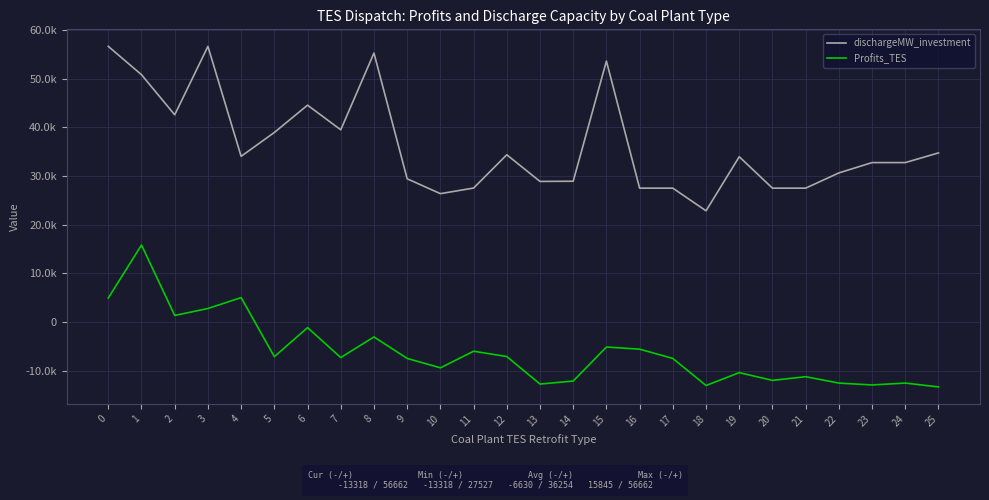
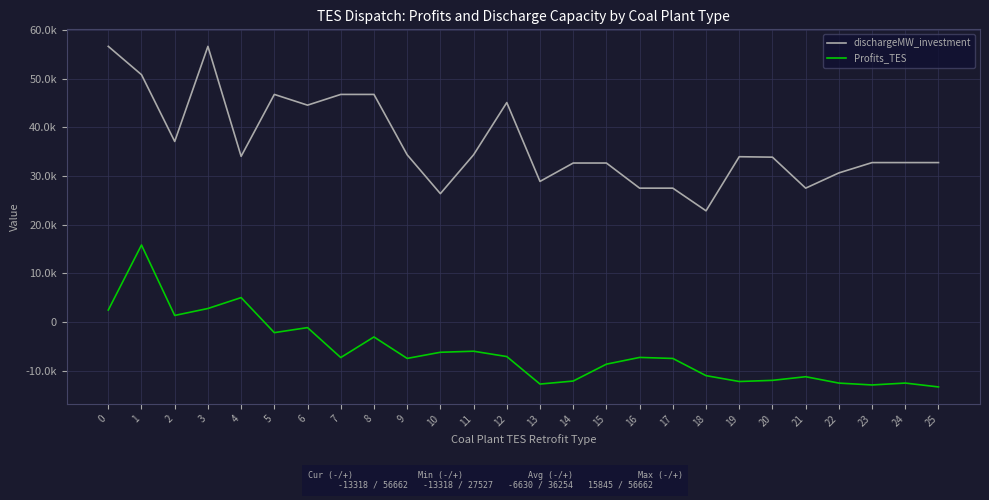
Profits_TES, 0: 5000 -> 2000
dischargeMW_investment, 2: 43000 -> 37000
dischargeMW_investment, 5: 39000 -> 47000
Profits_TES, 5: -7000 -> -2000
dischargeMW_investment, 7: 40000 -> 47000
dischargeMW_investment, 8: 55000 -> 47000
dischargeMW_investment, 9: 29000 -> 34000
Profits_TES, 10: -9000 -> -6000
dischargeMW_investment, 11: 28000 -> 34000
dischargeMW_investment, 12: 34000 -> 45000
dischargeMW_investment, 14: 29000 -> 33000
dischargeMW_investment, 15: 54000 -> 33000
Profits_TES, 15: -5000 -> -9000
Profits_TES, 16: -6000 -> -7000
Profits_TES, 18: -13000 -> -11000
Profits_TES, 19: -10000 -> -12000
dischargeMW_investment, 20: 28000 -> 34000
dischargeMW_investment, 25: 35000 -> 33000
